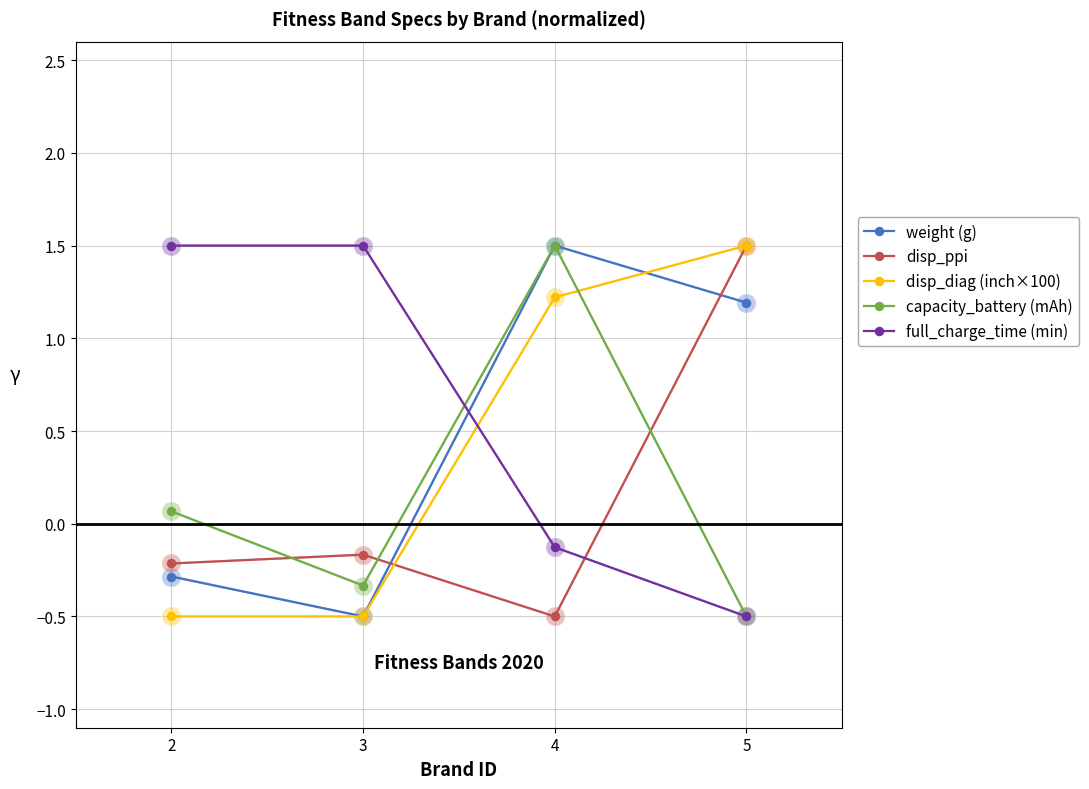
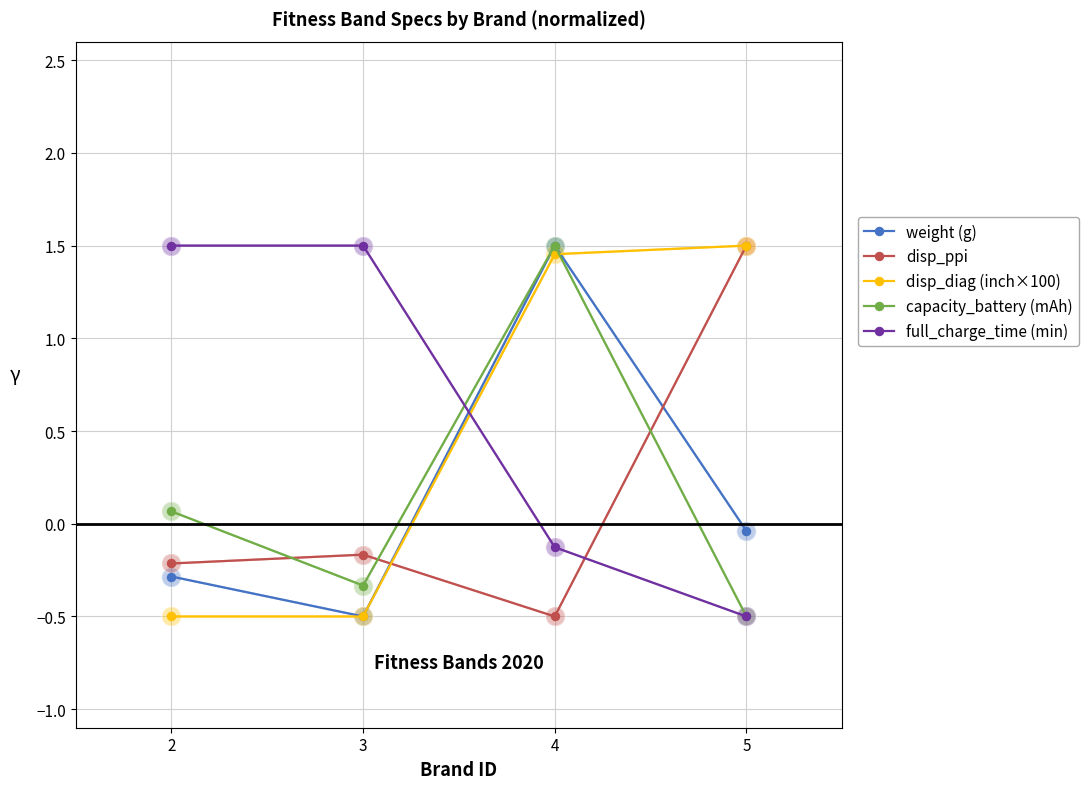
disp_diag (inch×100), 4: 1.22 -> 1.45
weight (g), 5: 1.19 -> -0.04
